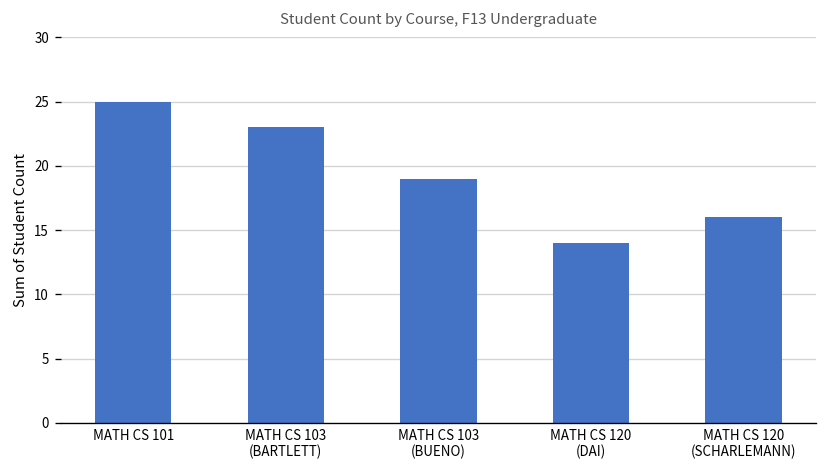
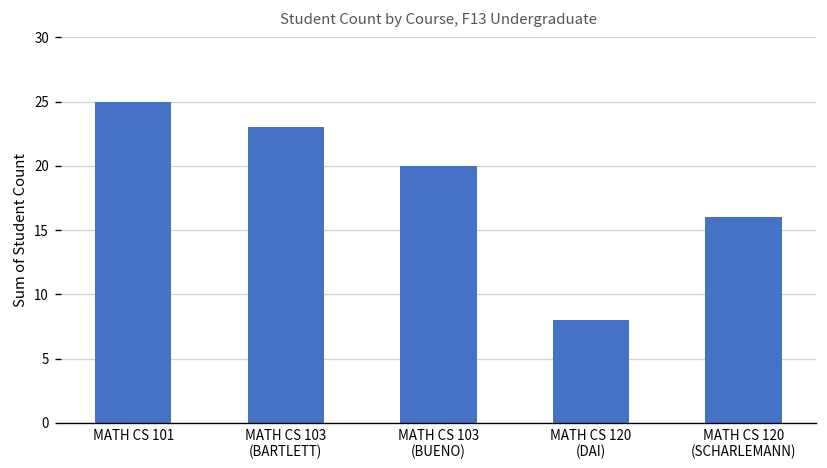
MATH CS 103 (BUENO): 19 -> 20
MATH CS 120 (DAI): 14 -> 8
